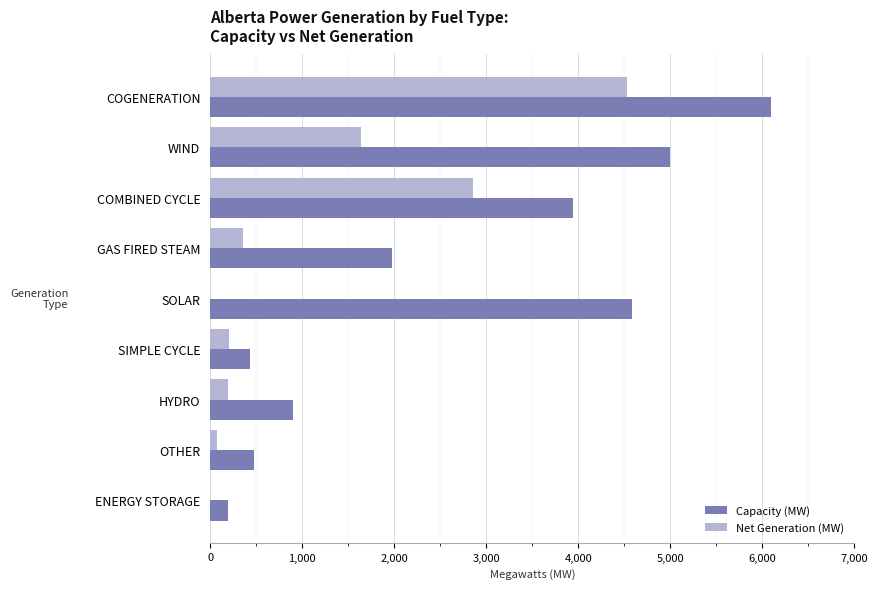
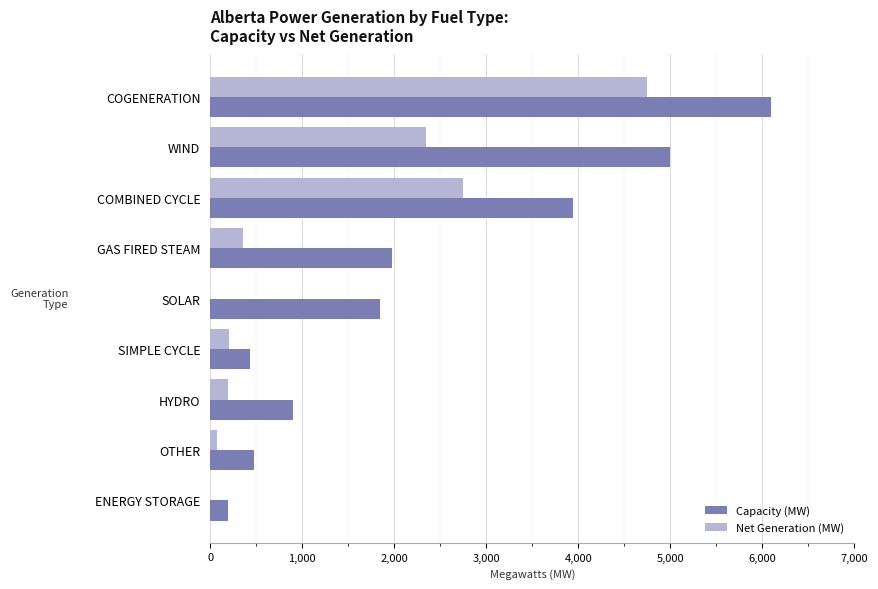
Net Generation (MW), COGENERATION: 4,500 -> 4,800
Net Generation (MW), WIND: 1,600 -> 2,300
Net Generation (MW), COMBINED CYCLE: 2,900 -> 2,700
Capacity (MW), SOLAR: 4,600 -> 1,900
